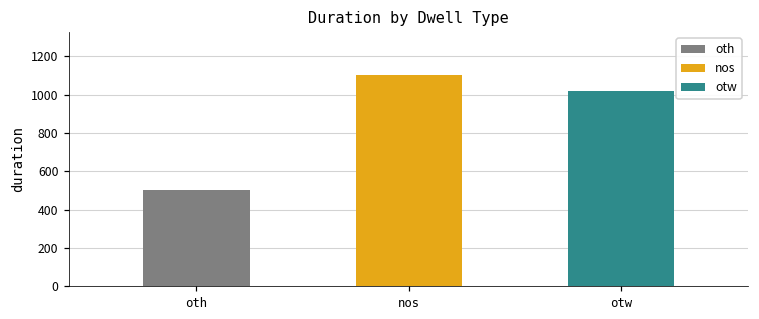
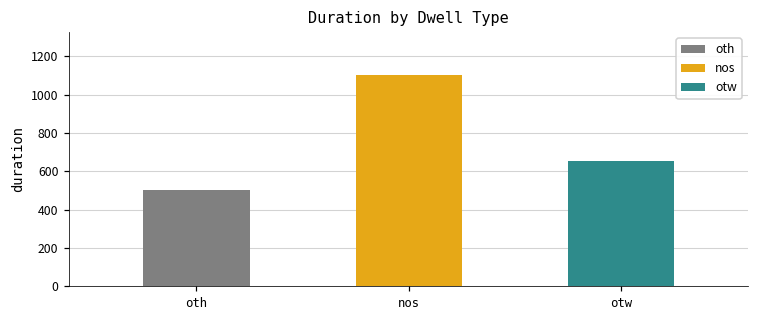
otw: 1020 -> 650
